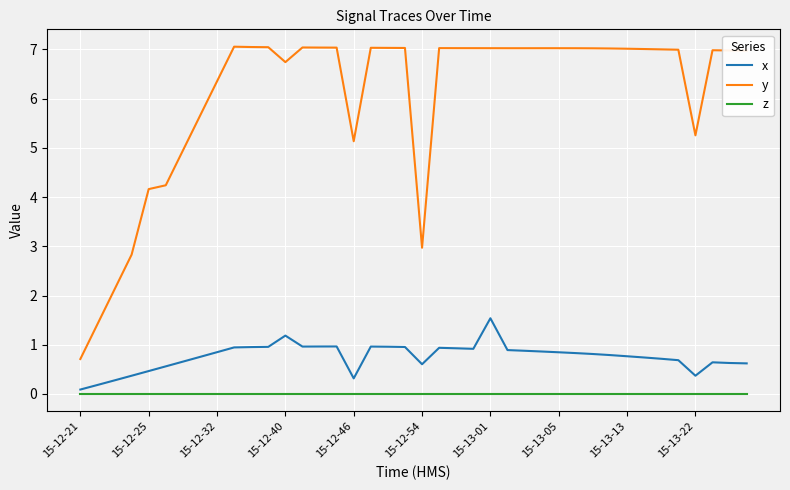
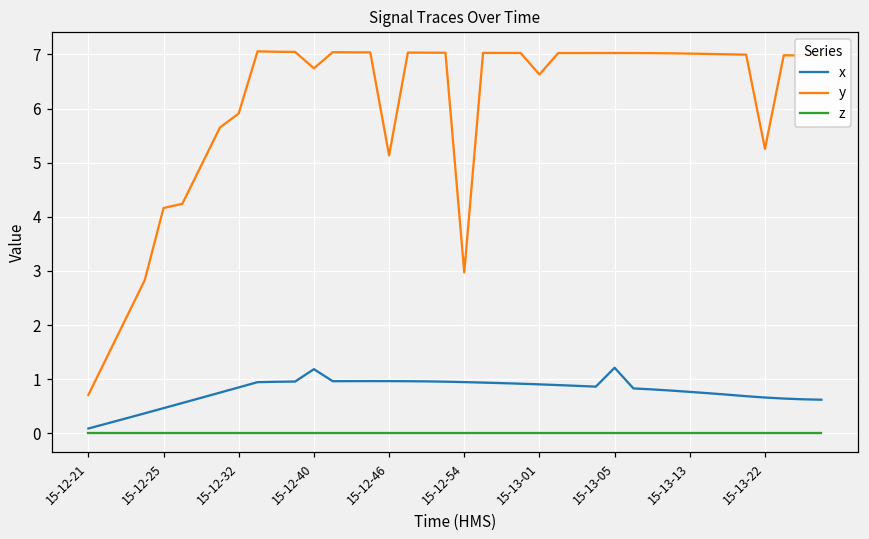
y, 15-12-32: 6.4 -> 5.9
x, 15-12-46: 0.3 -> 1.0
x, 15-12-54: 0.6 -> 0.9
x, 15-13-01: 1.5 -> 0.9
y, 15-13-01: 7.0 -> 6.6
x, 15-13-05: 0.8 -> 1.2
x, 15-13-22: 0.4 -> 0.7
